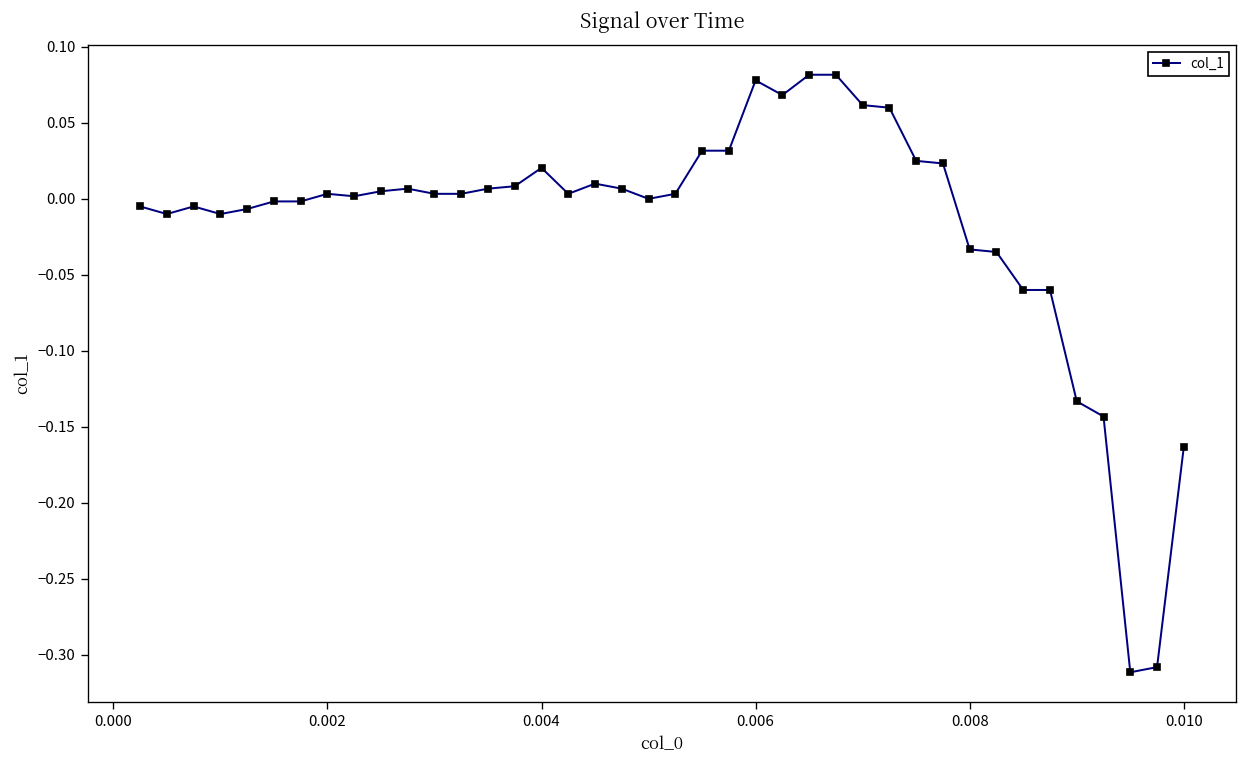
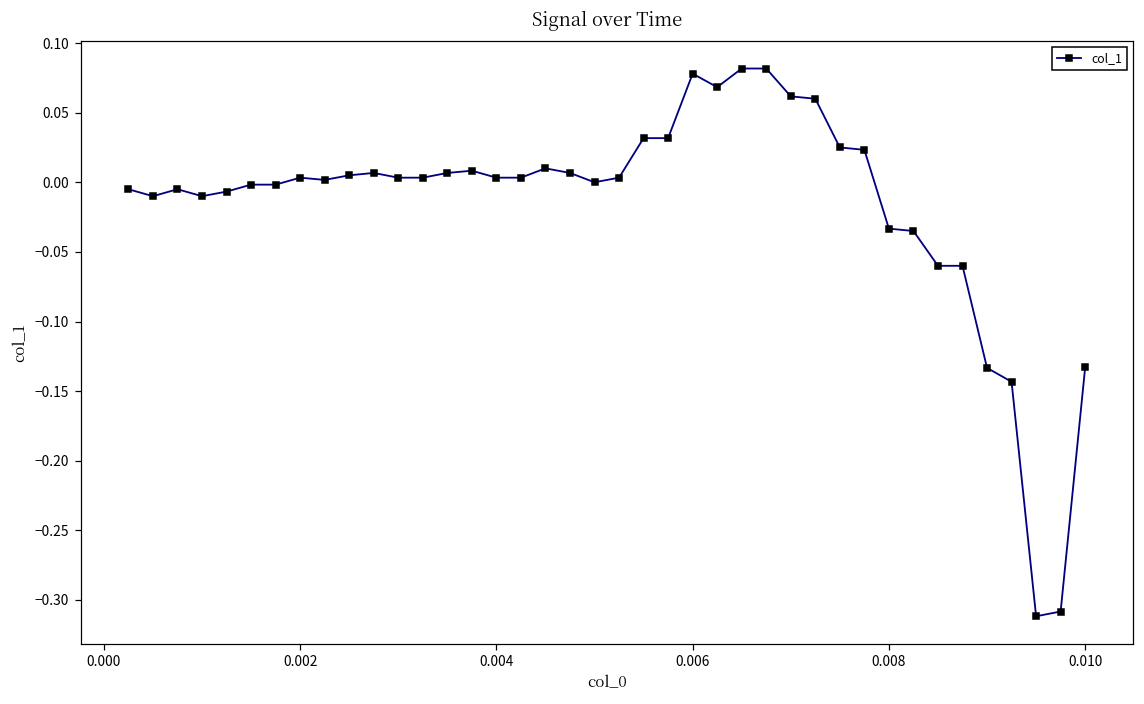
0.004: 0.020 -> 0.003
0.010: -0.163 -> -0.133
